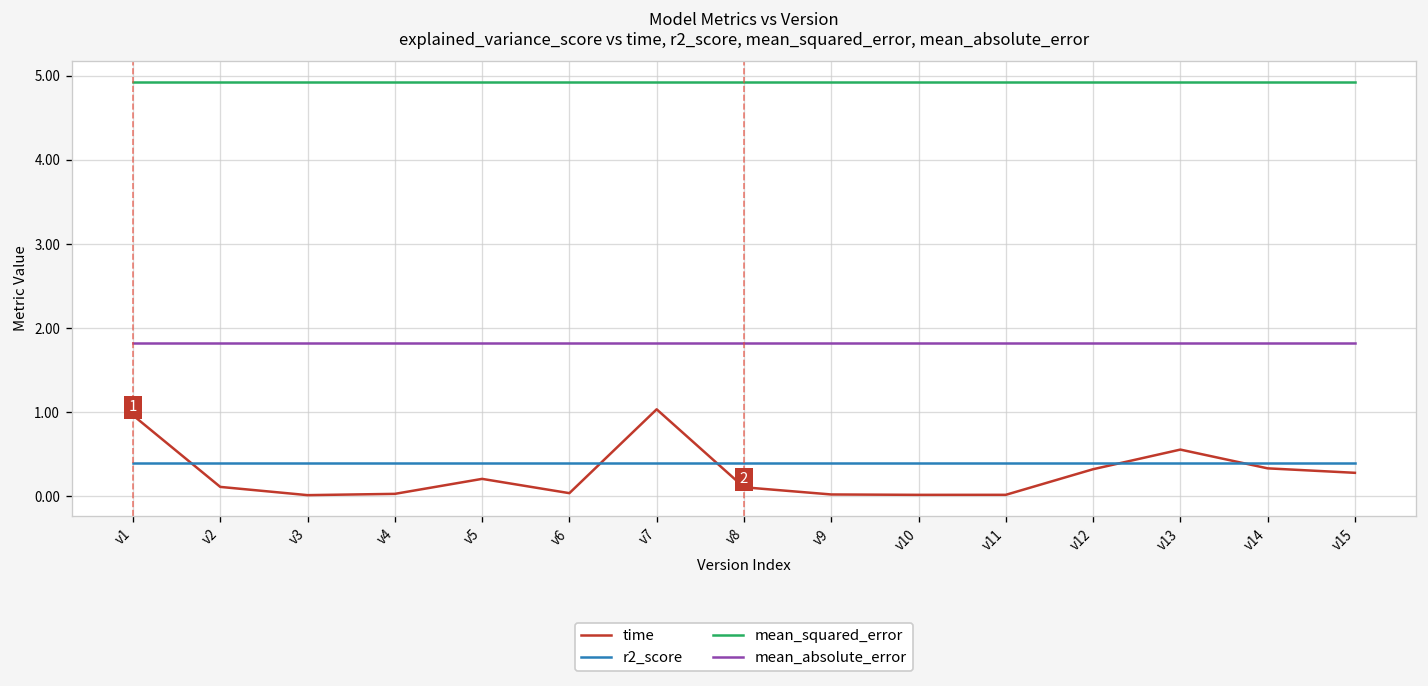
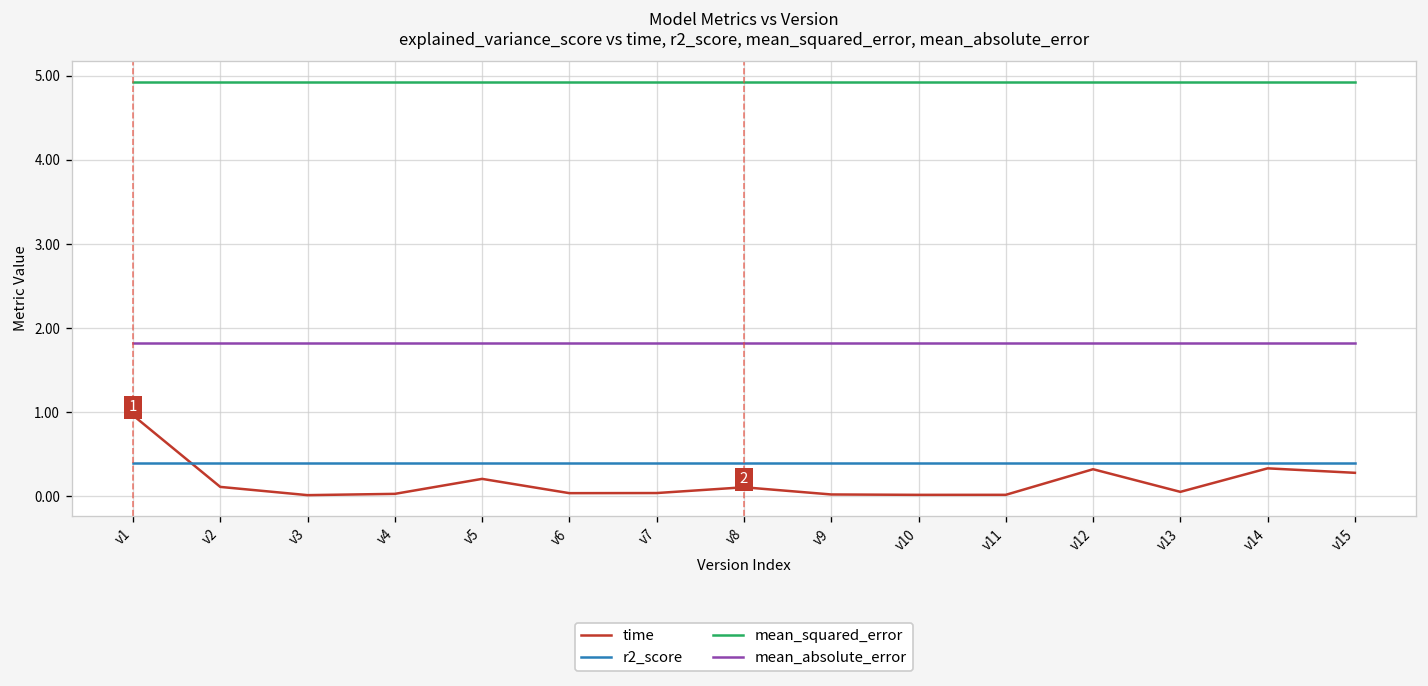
time, v7: 1.0 -> 0.0
time, v13: 0.6 -> 0.1
